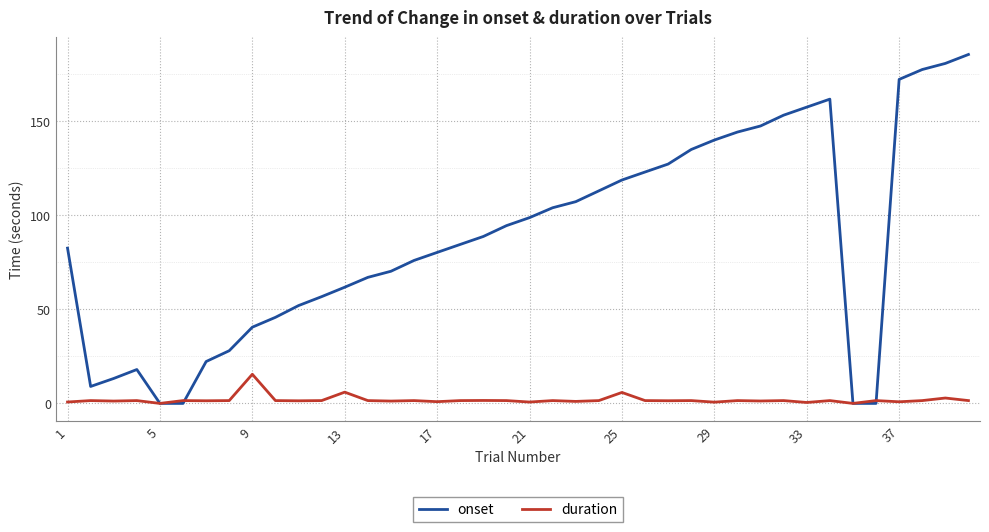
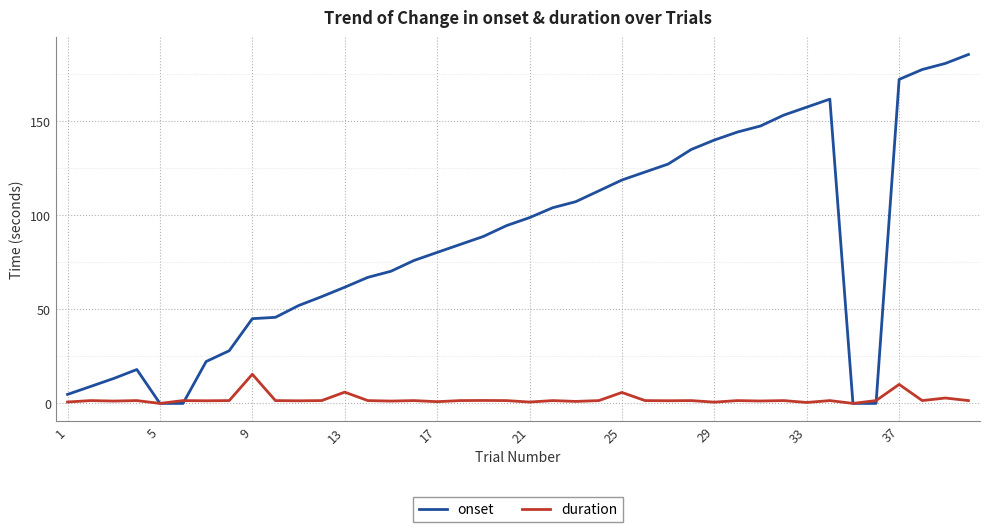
onset, 1: 83 -> 5
onset, 9: 41 -> 45
duration, 37: 1 -> 10
